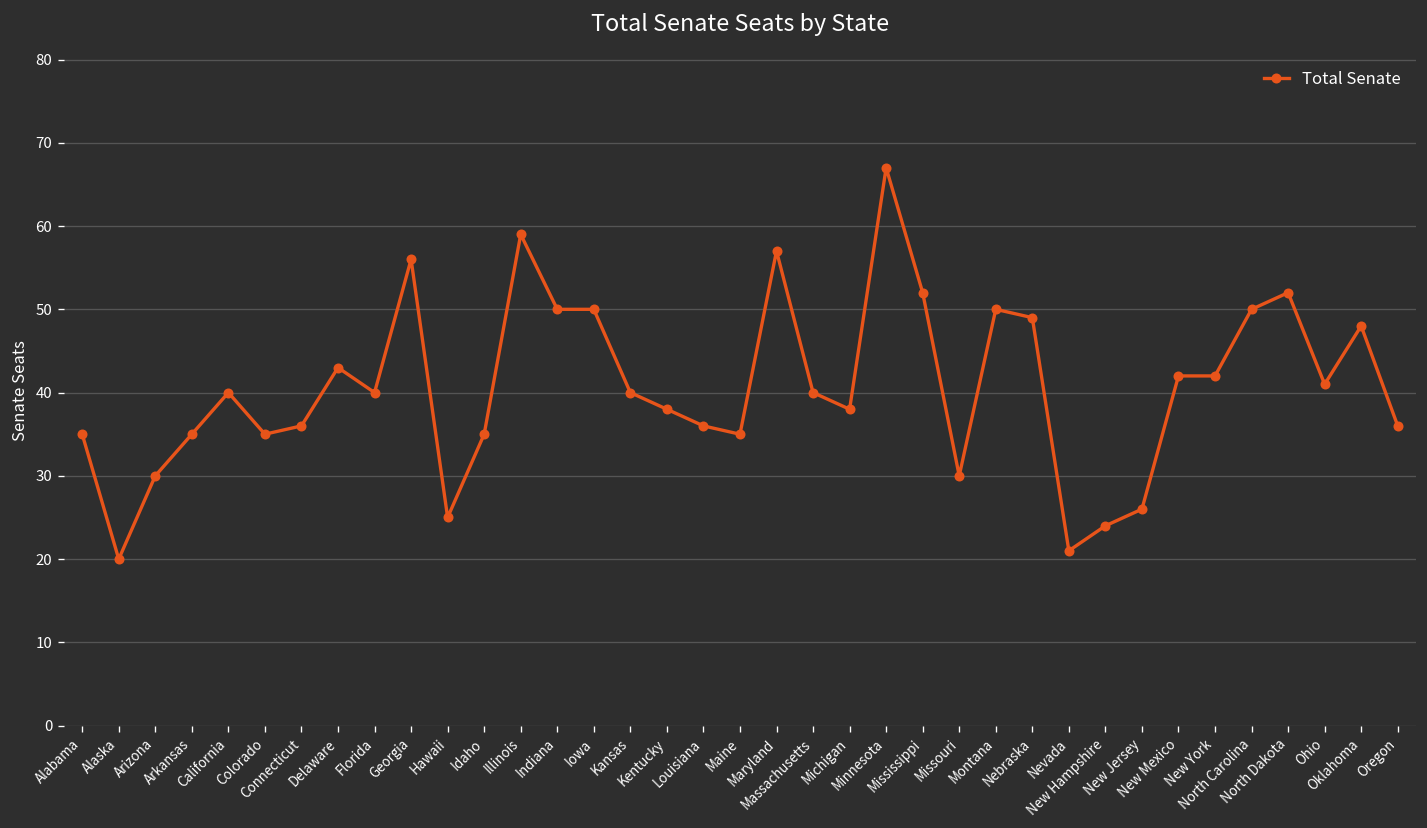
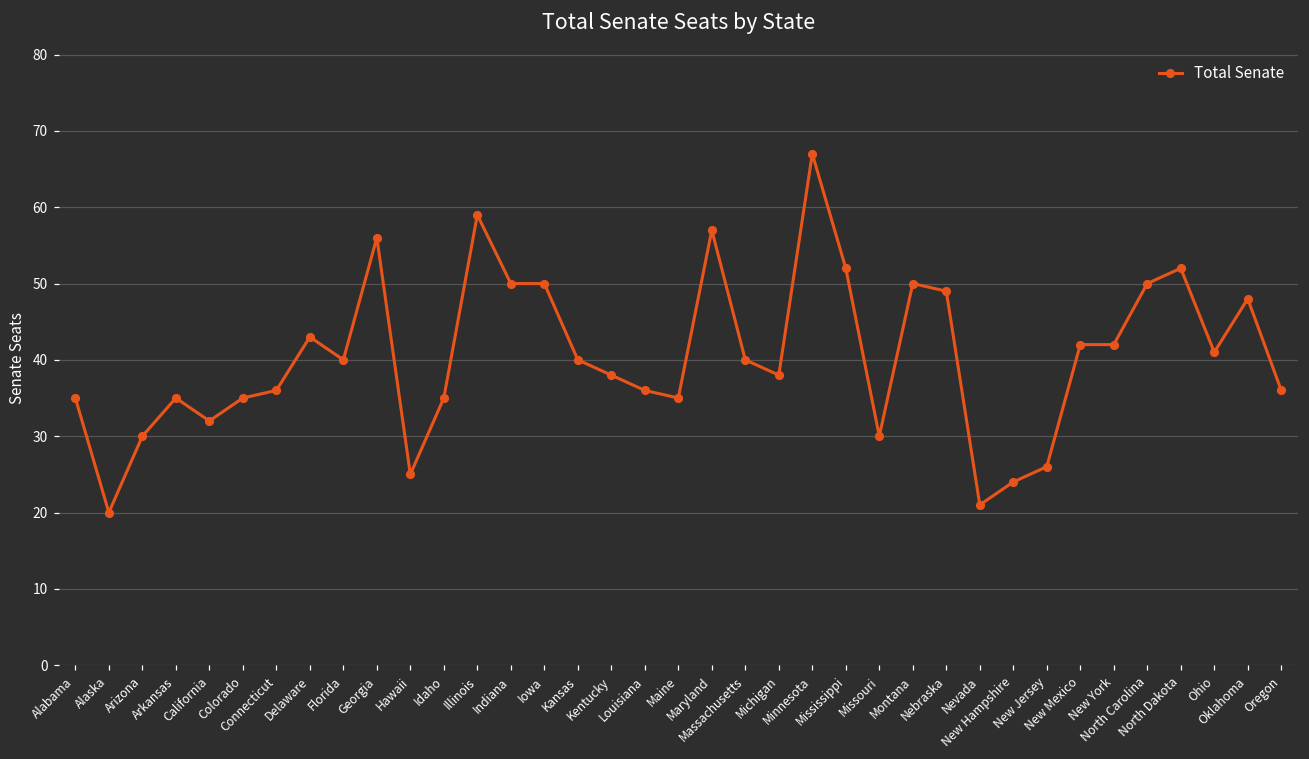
California: 40 -> 32
